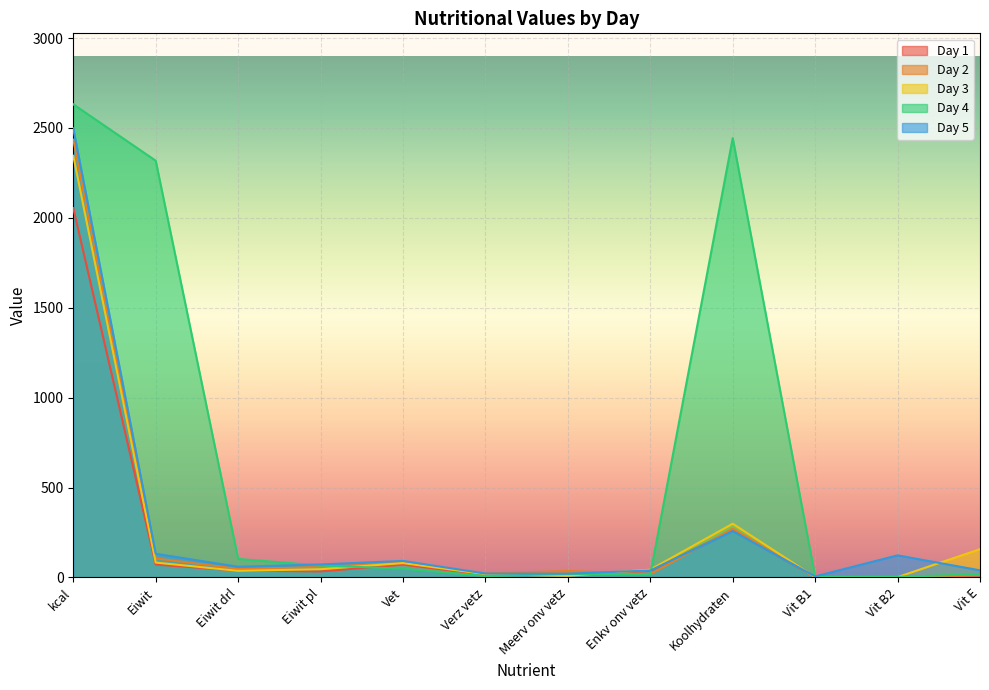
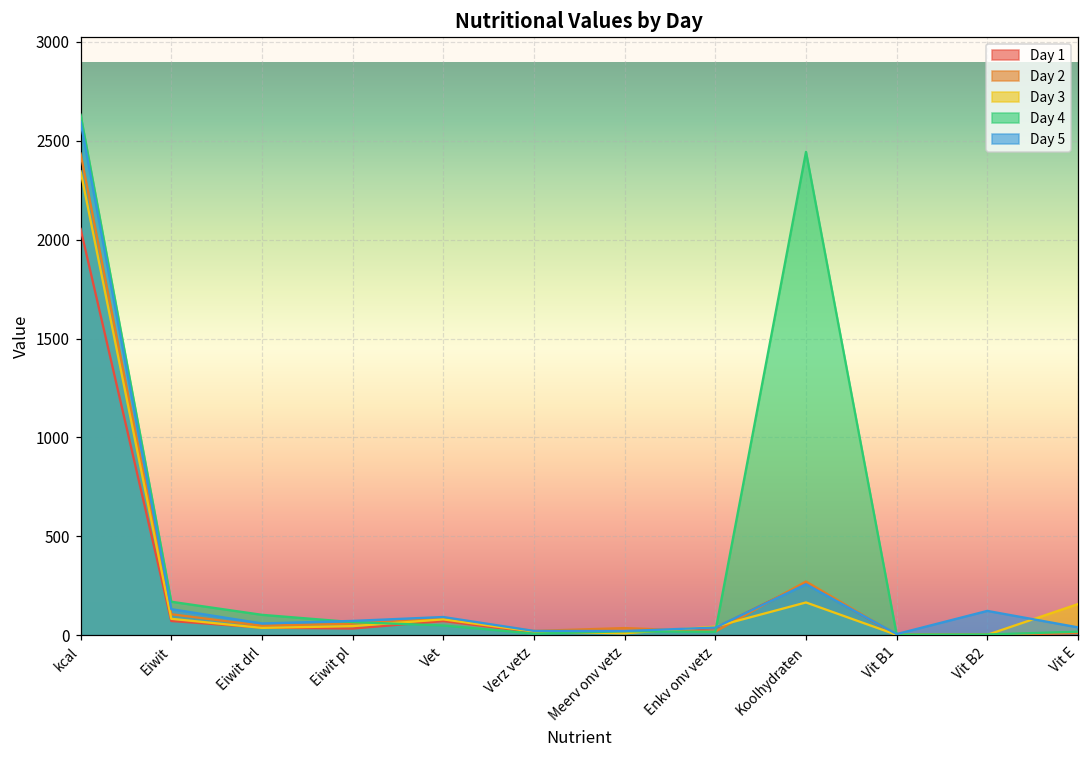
Day 5, kcal: 2500 -> 2600
Day 4, Eiwit: 2320 -> 170
Day 3, Koolhydraten: 300 -> 170
